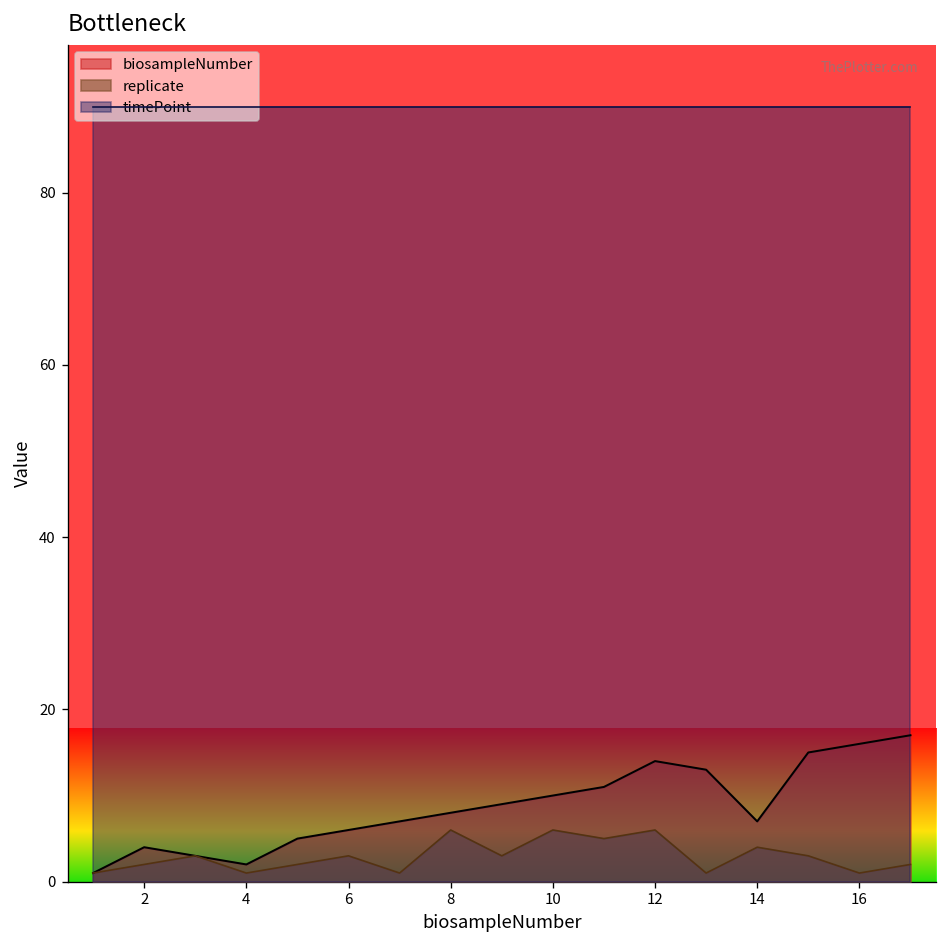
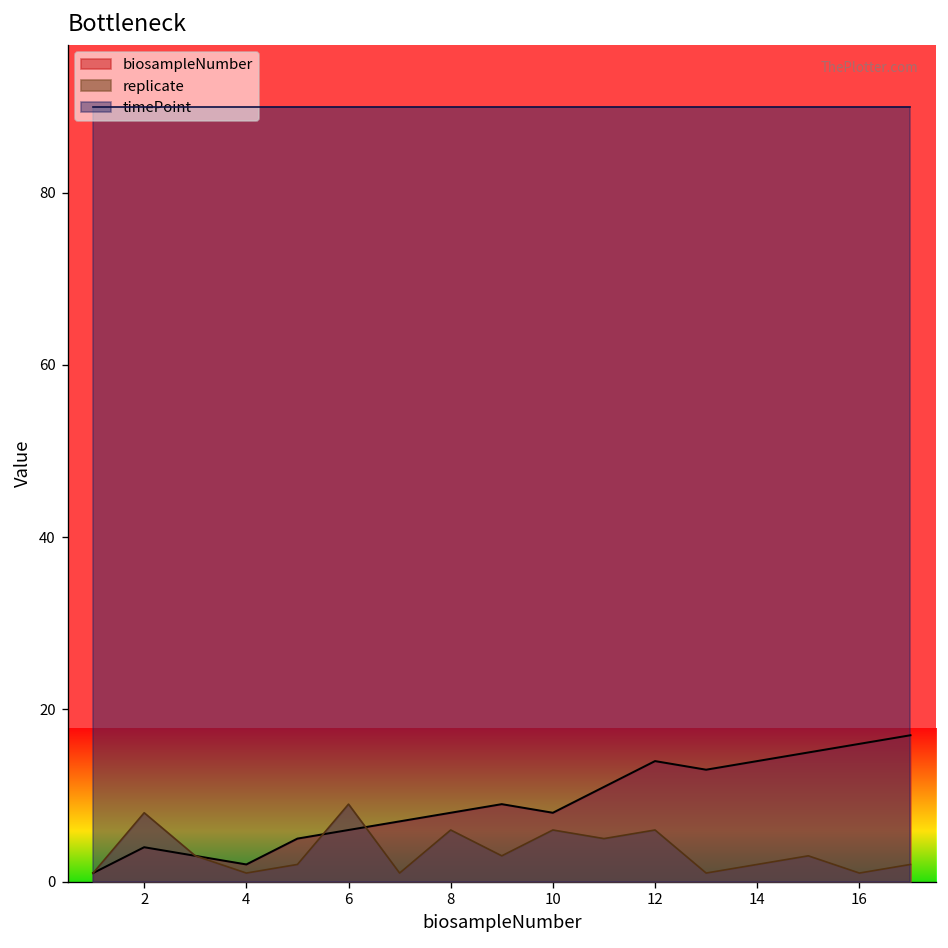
replicate, 2: 2 -> 8
replicate, 6: 3 -> 9
biosampleNumber, 10: 10 -> 8
biosampleNumber, 14: 7 -> 14
replicate, 14: 4 -> 2
